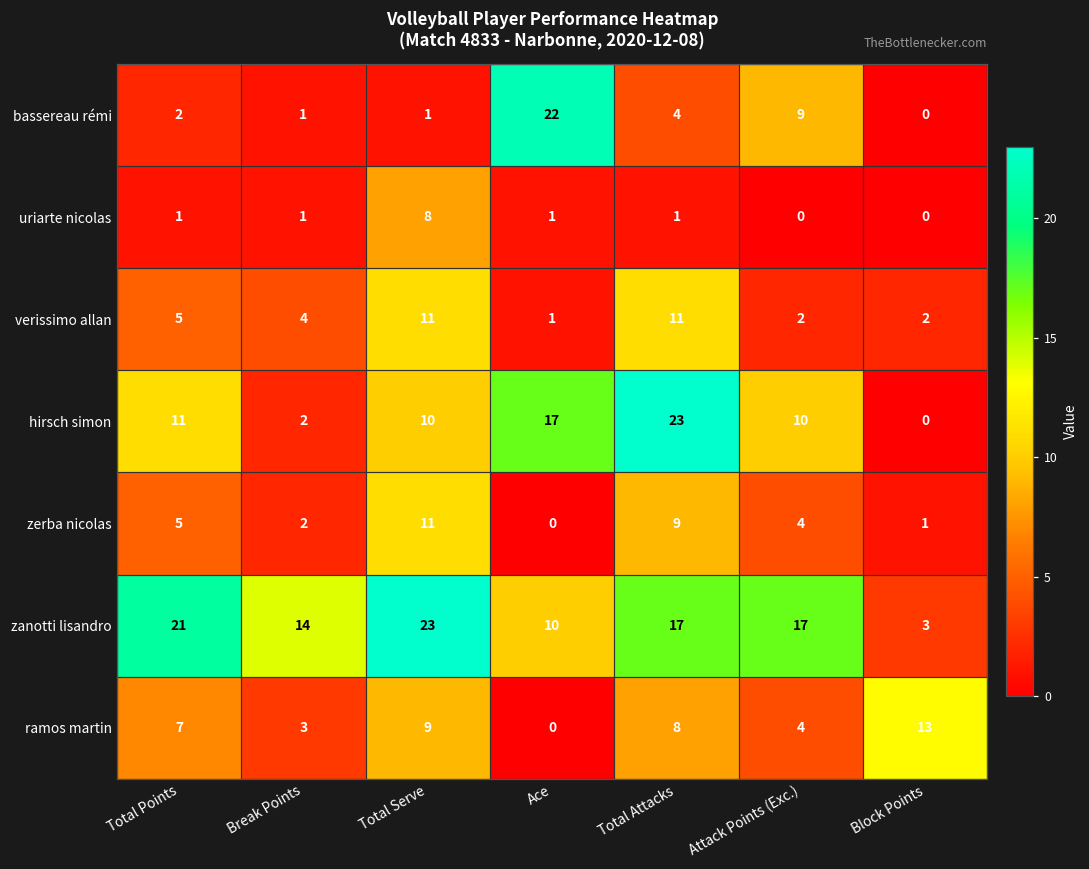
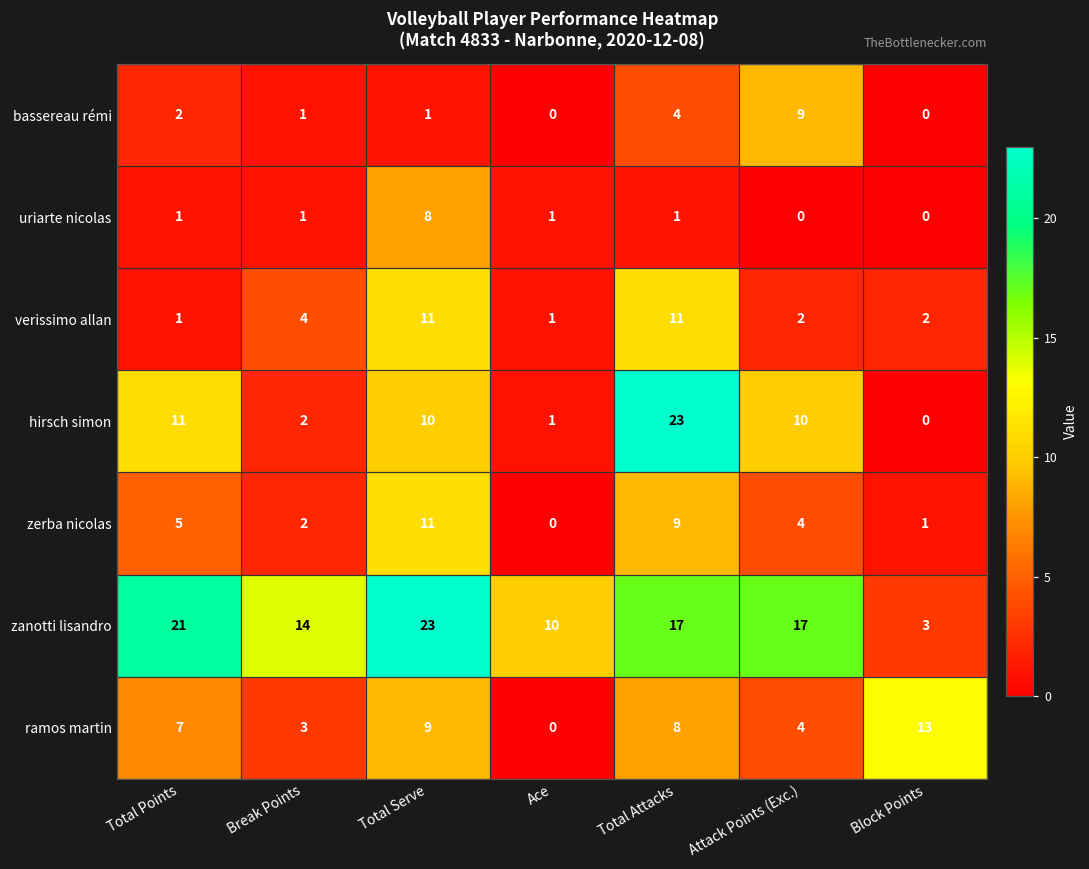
bassereau rémi, Ace: 22 -> 0
verissimo allan, Total Points: 5 -> 1
hirsch simon, Ace: 17 -> 1
